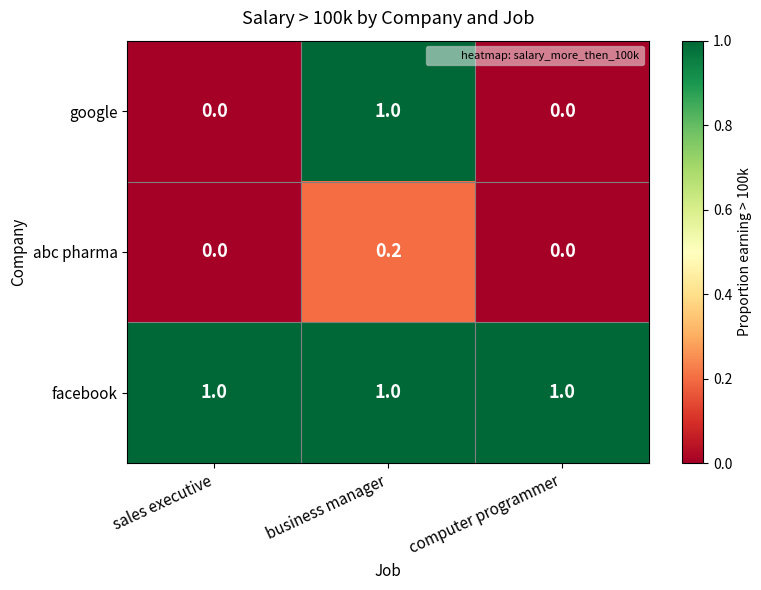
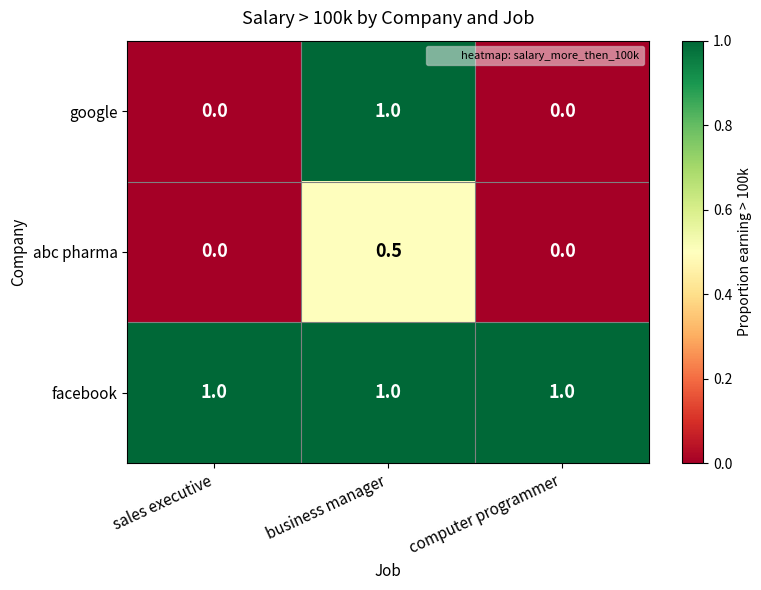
abc pharma, business manager: 0.2 -> 0.5
